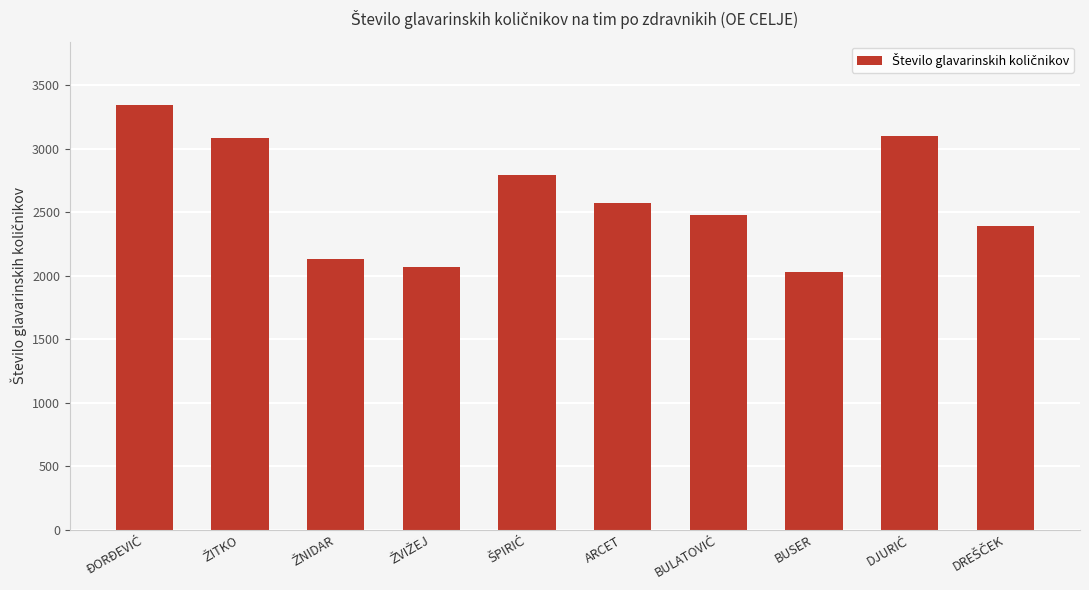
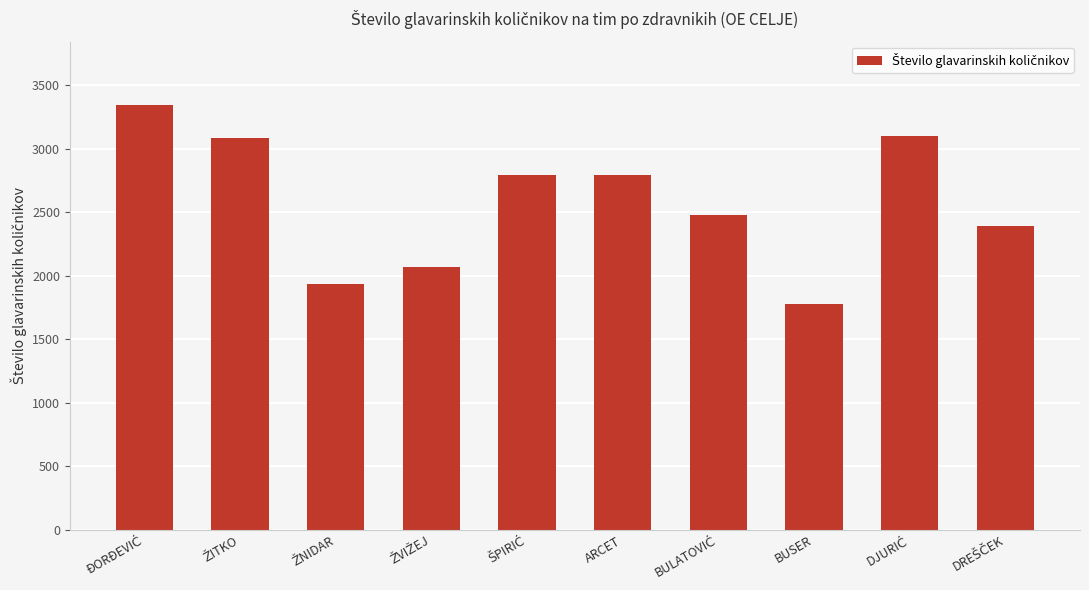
ŽNIDAR: 2130 -> 1930
ARCET: 2570 -> 2790
BUSER: 2030 -> 1780
